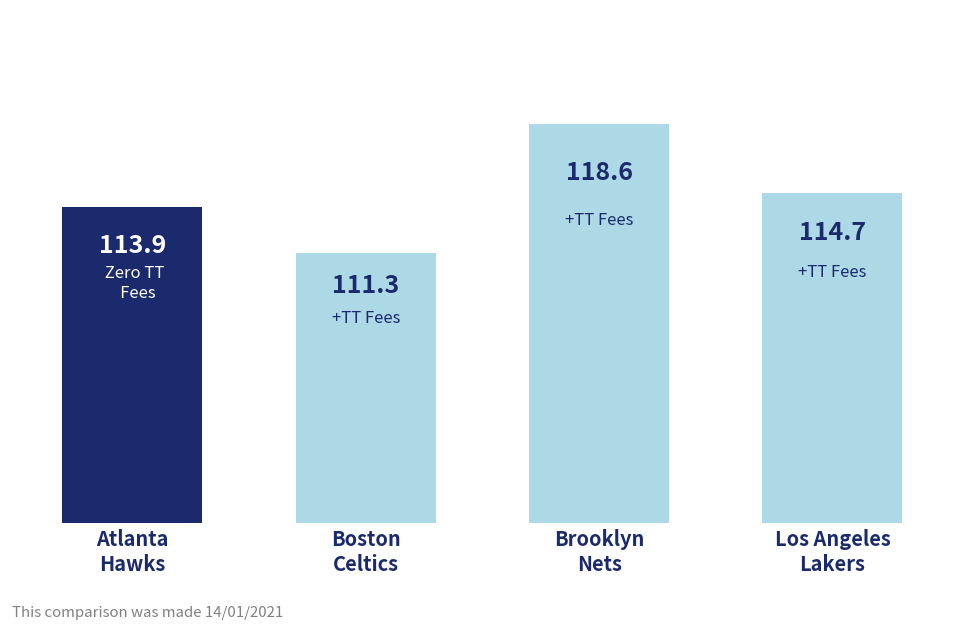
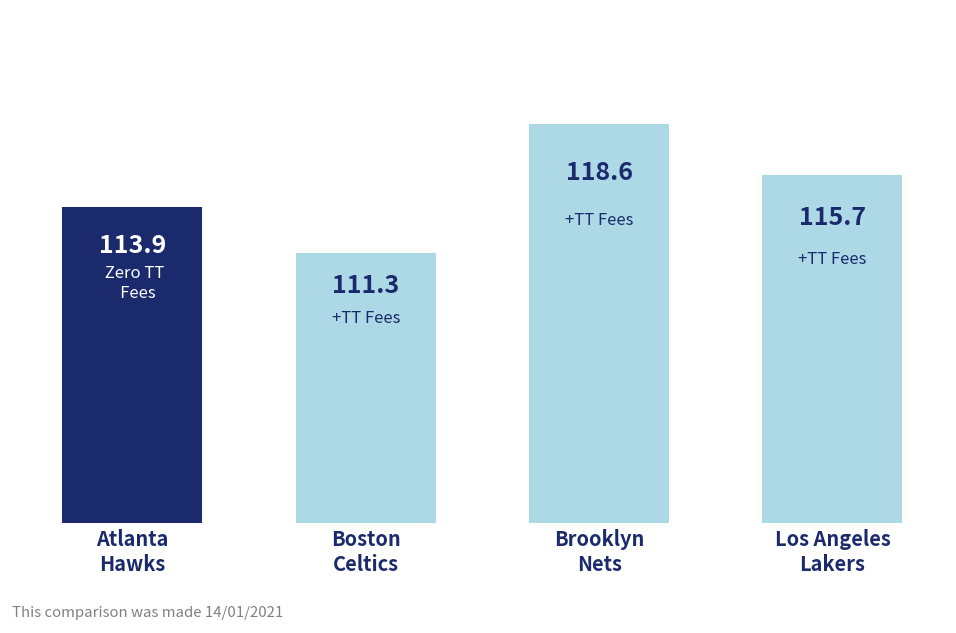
Los Angeles Lakers: 114.7 -> 115.7
